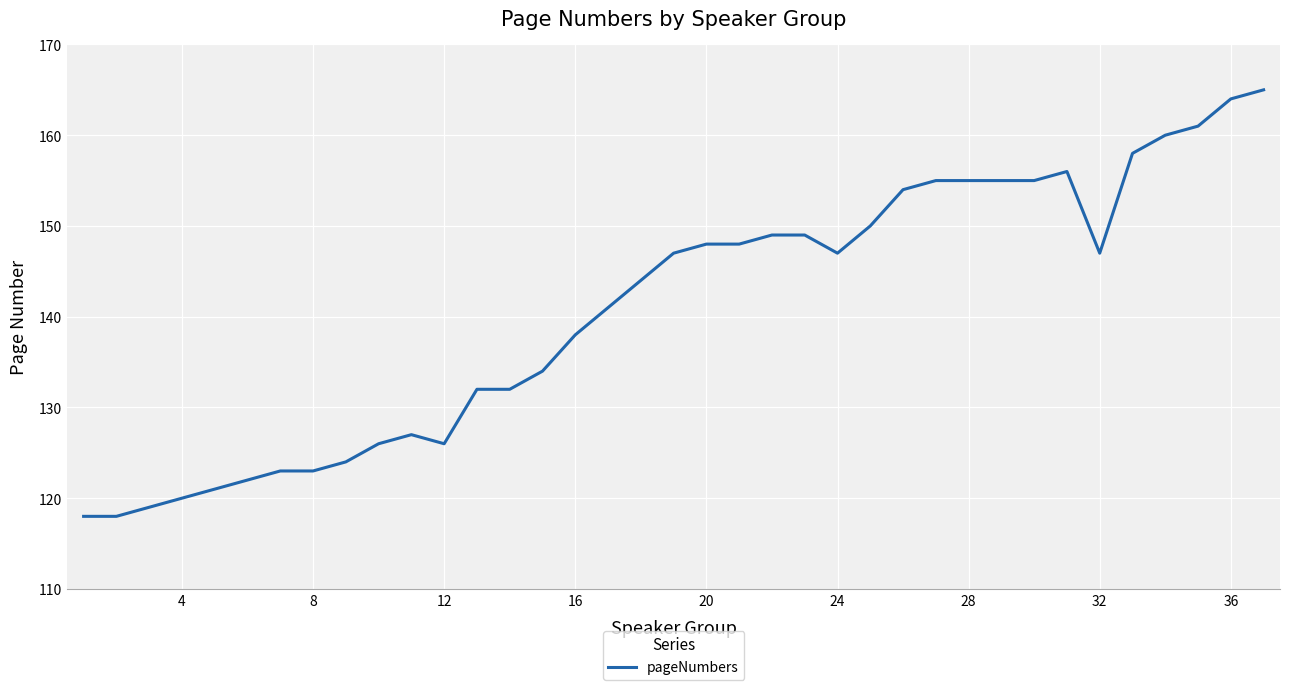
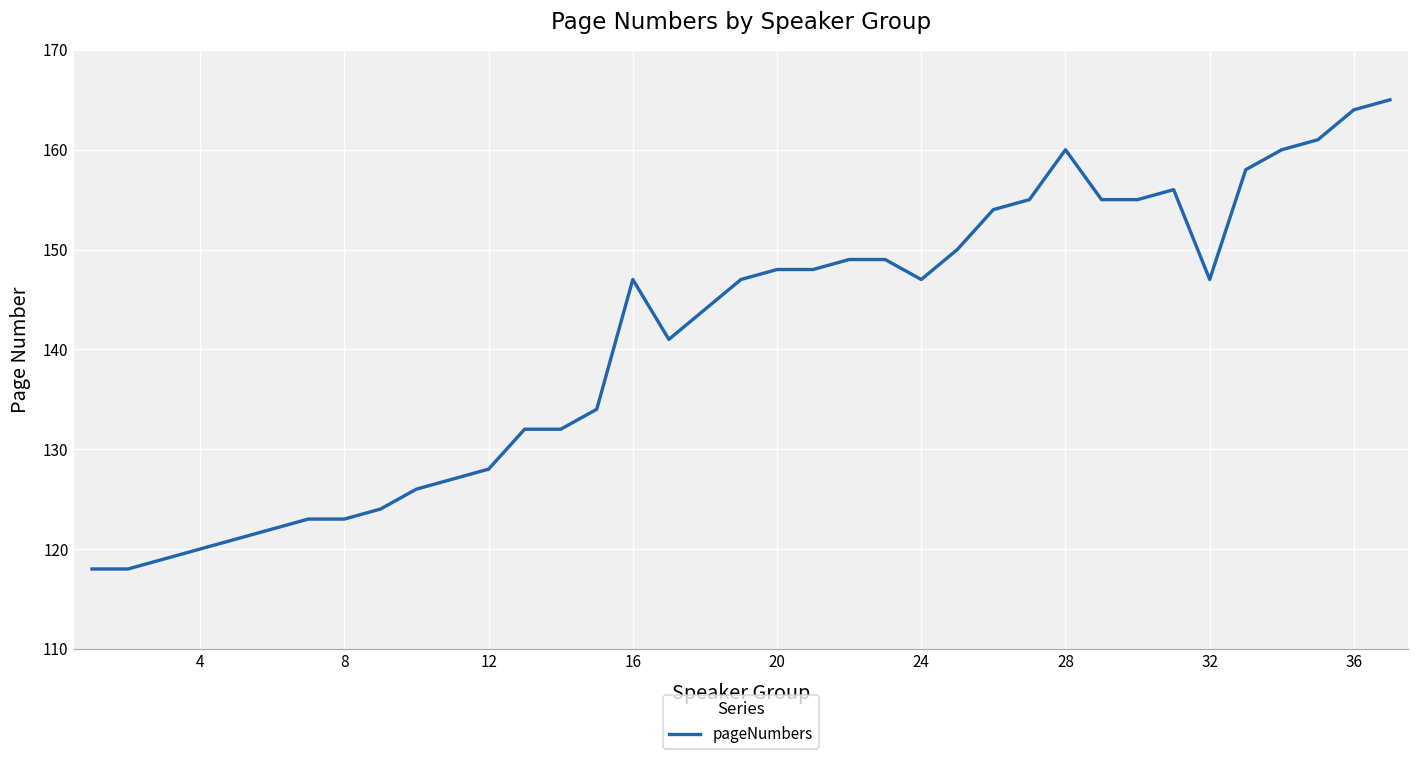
12: 126 -> 128
16: 138 -> 147
28: 155 -> 160
